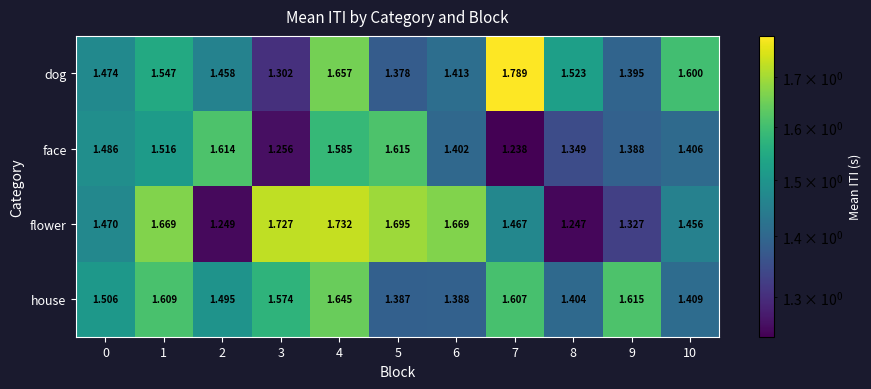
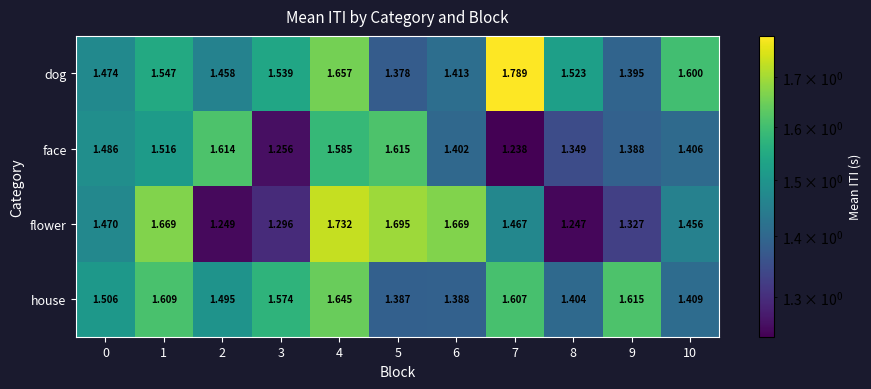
dog, 3: 1.302 -> 1.539
flower, 3: 1.727 -> 1.296
